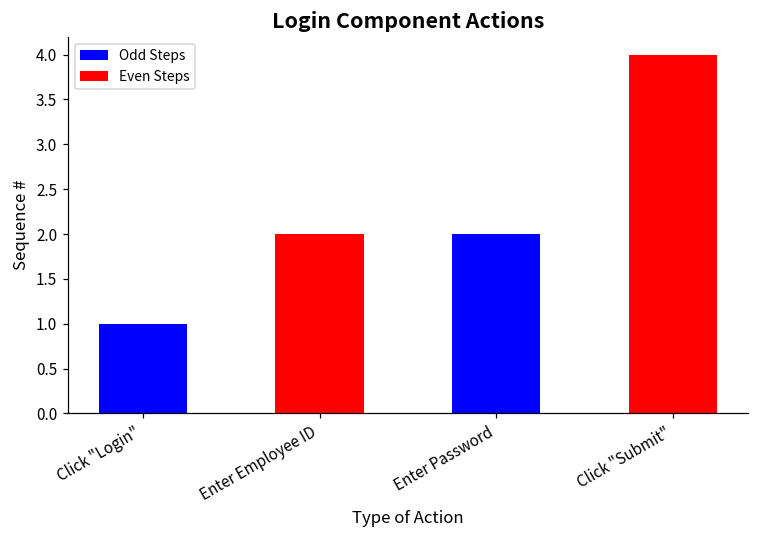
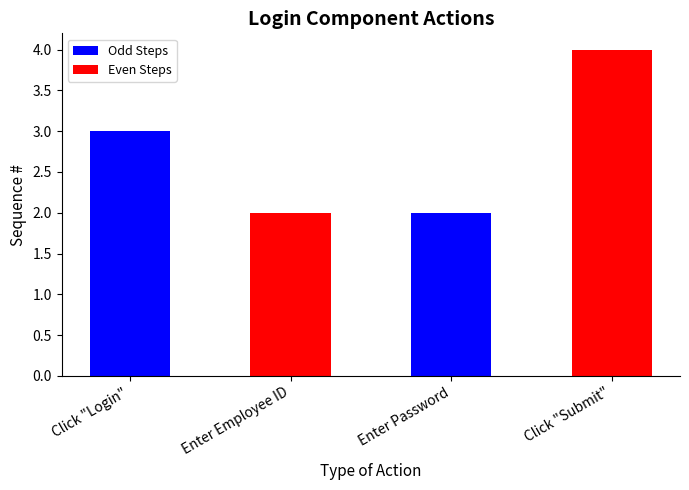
Click "Login": 1 -> 3
